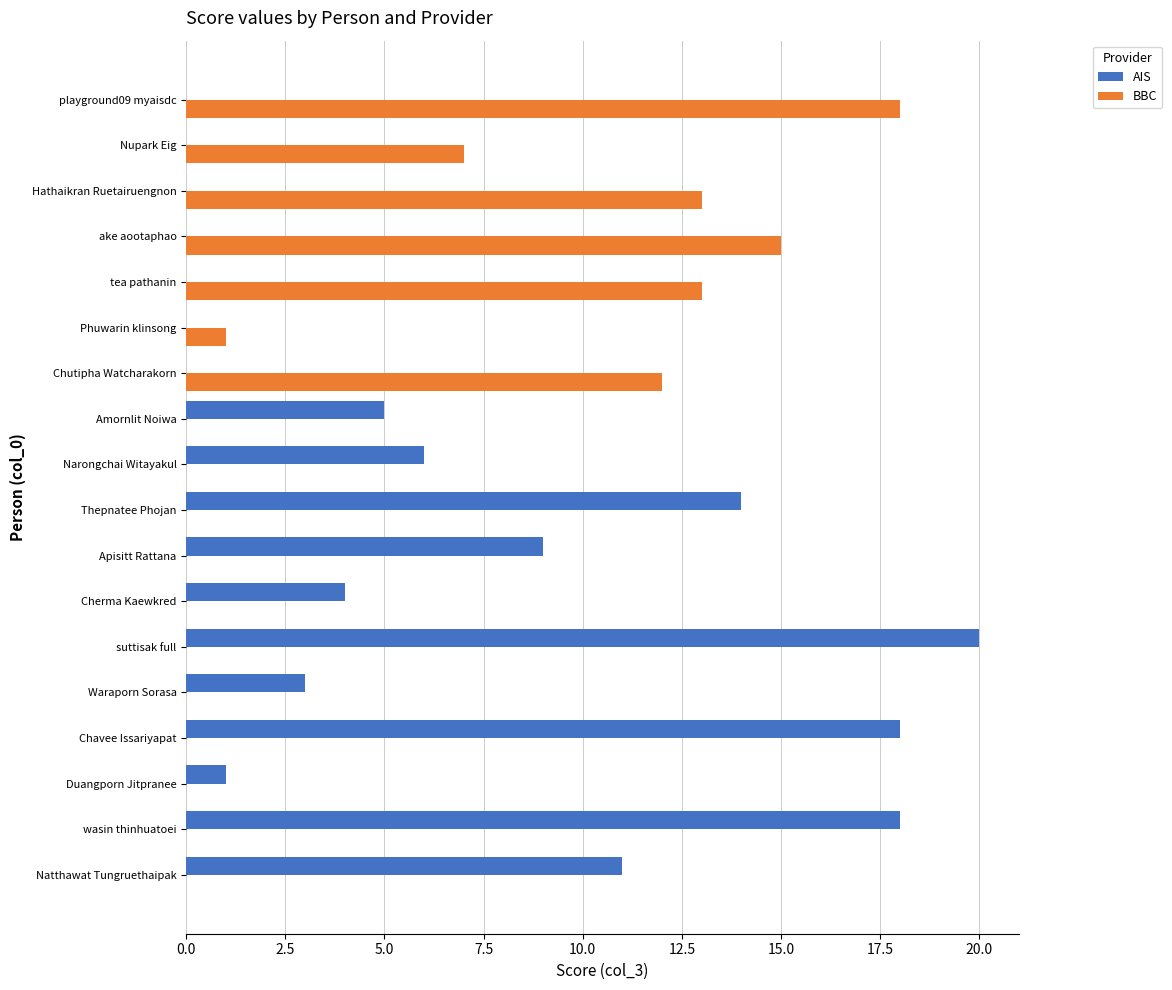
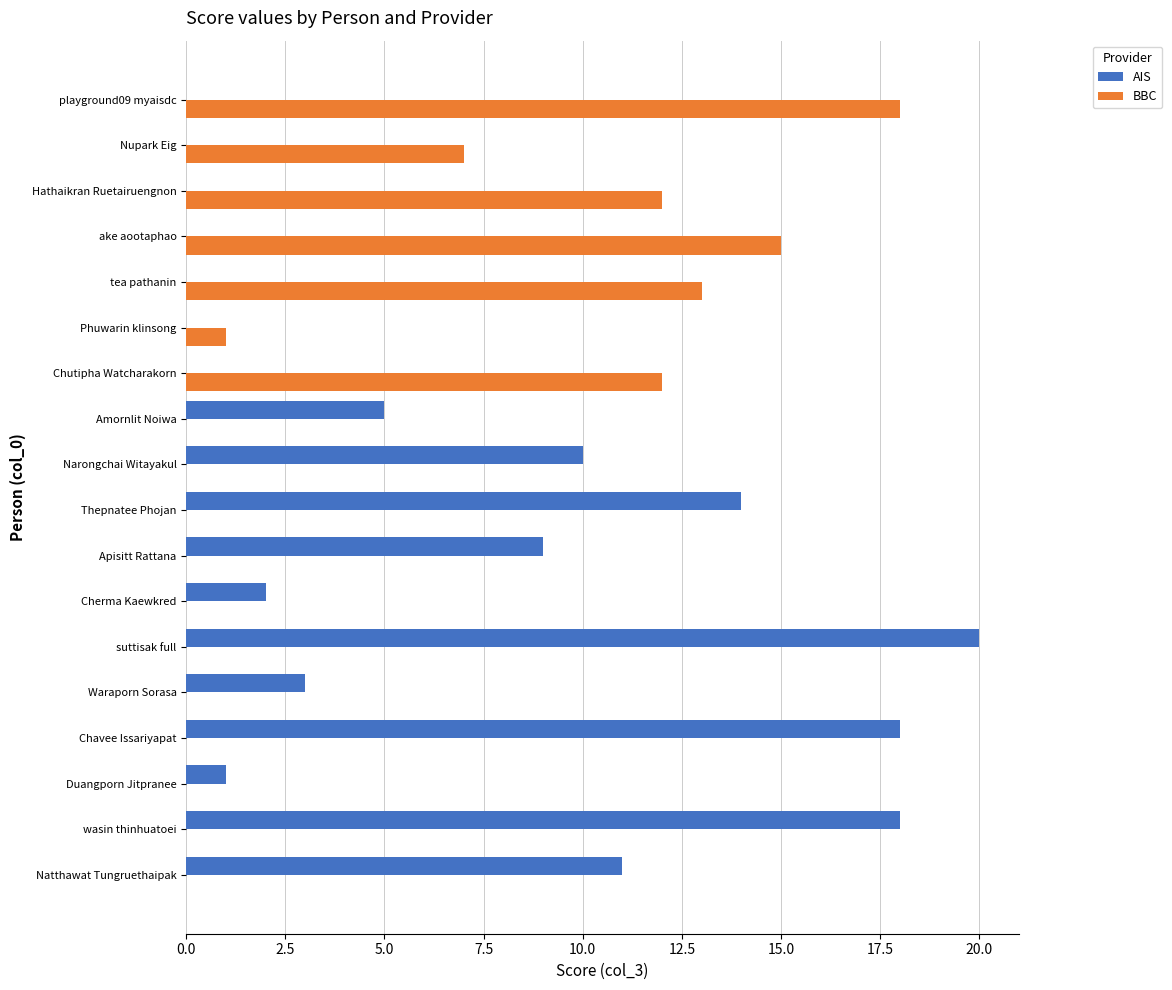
BBC, Hathaikran Ruetairuengnon: 13 -> 12
AIS, Narongchai Witayakul: 6 -> 10
AIS, Cherma Kaewkred: 4 -> 2
